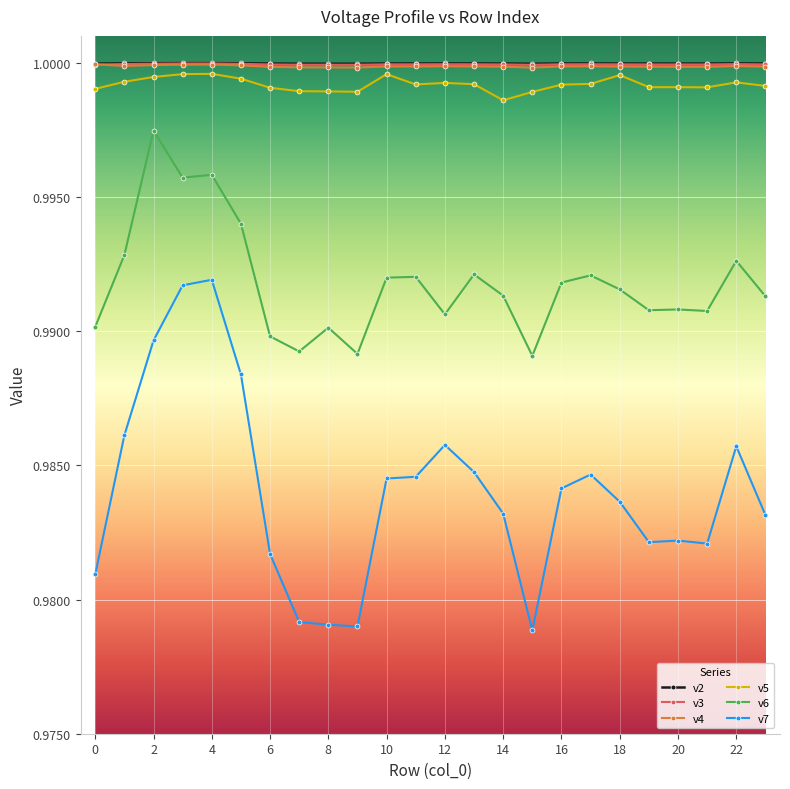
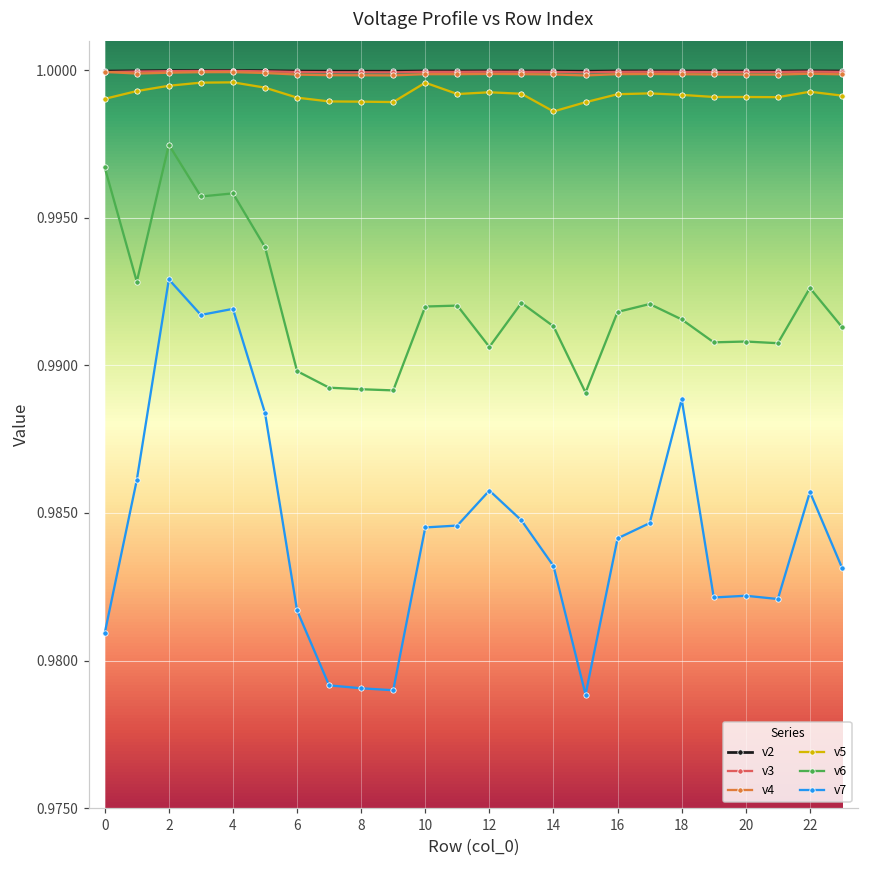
v6, 0: 0.9902 -> 0.9967
v7, 2: 0.9897 -> 0.9929
v6, 8: 0.9901 -> 0.9892
v5, 18: 0.9995 -> 0.9992
v7, 18: 0.9836 -> 0.9889
